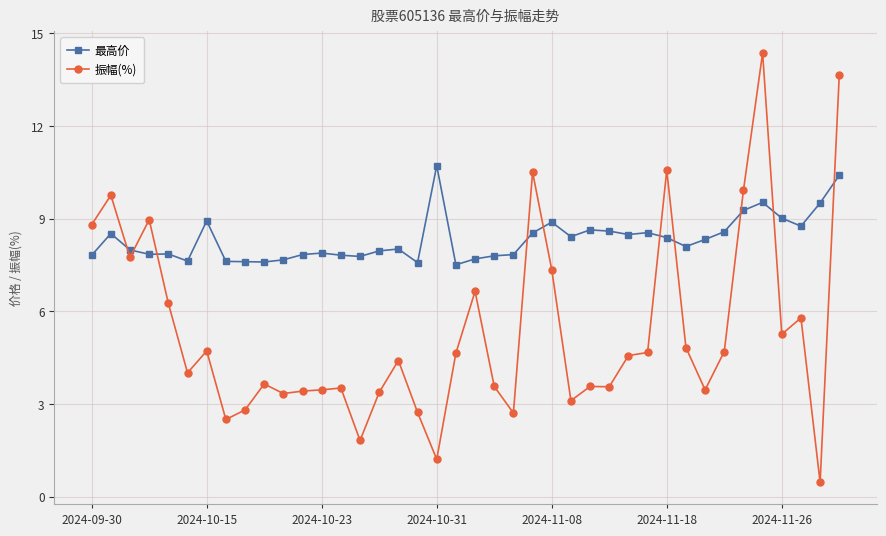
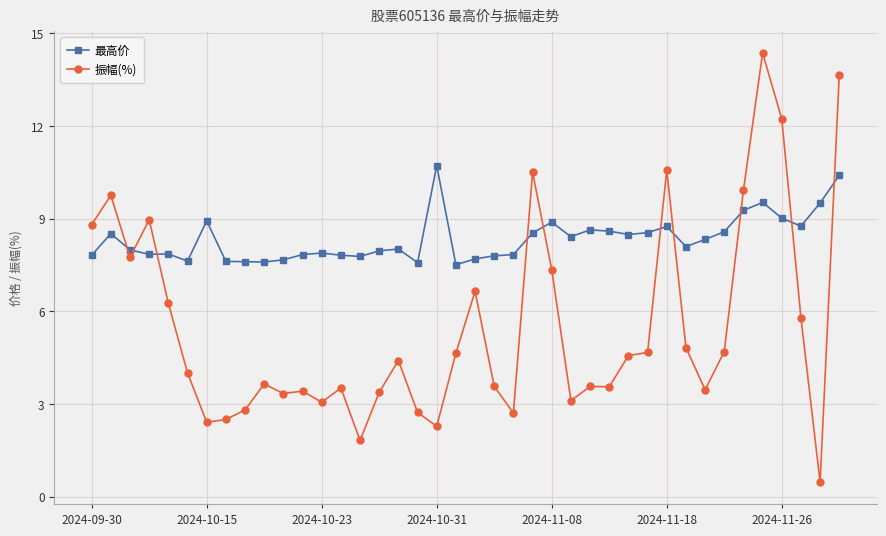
振幅(%), 2024-10-15: 4.7 -> 2.4
振幅(%), 2024-10-23: 3.5 -> 3.1
振幅(%), 2024-10-31: 1.2 -> 2.3
最高价, 2024-11-18: 8.4 -> 8.8
振幅(%), 2024-11-26: 5.3 -> 12.2
